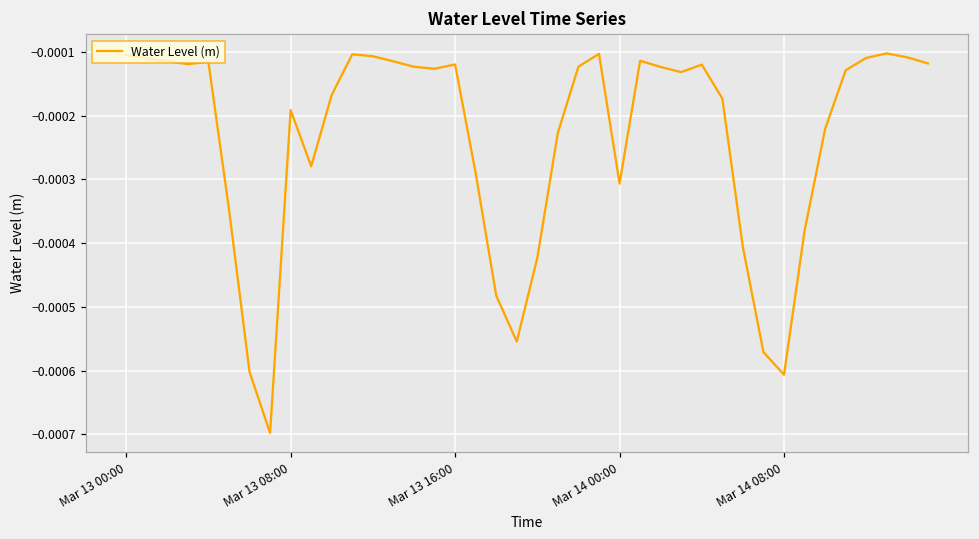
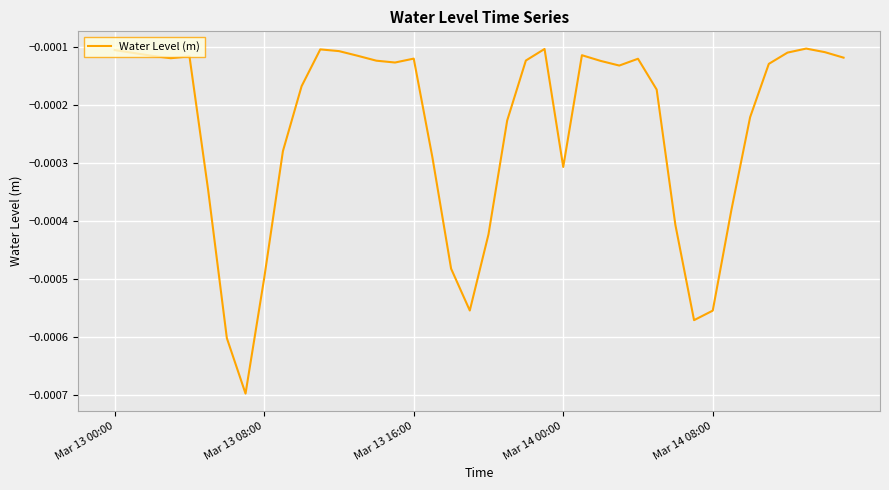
Mar 13 08:00: -0.00019 -> -0.00050
Mar 14 08:00: -0.00061 -> -0.00055
